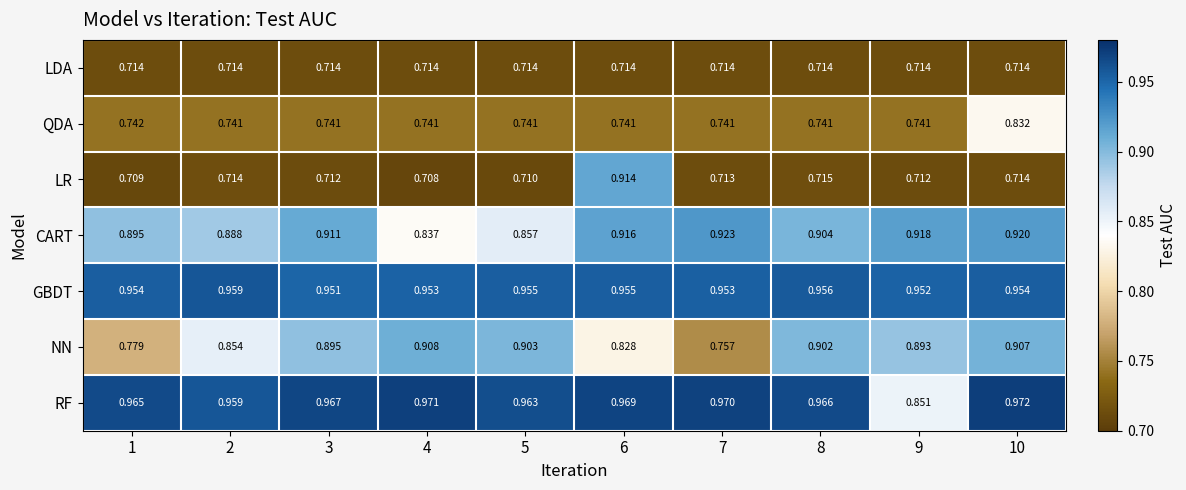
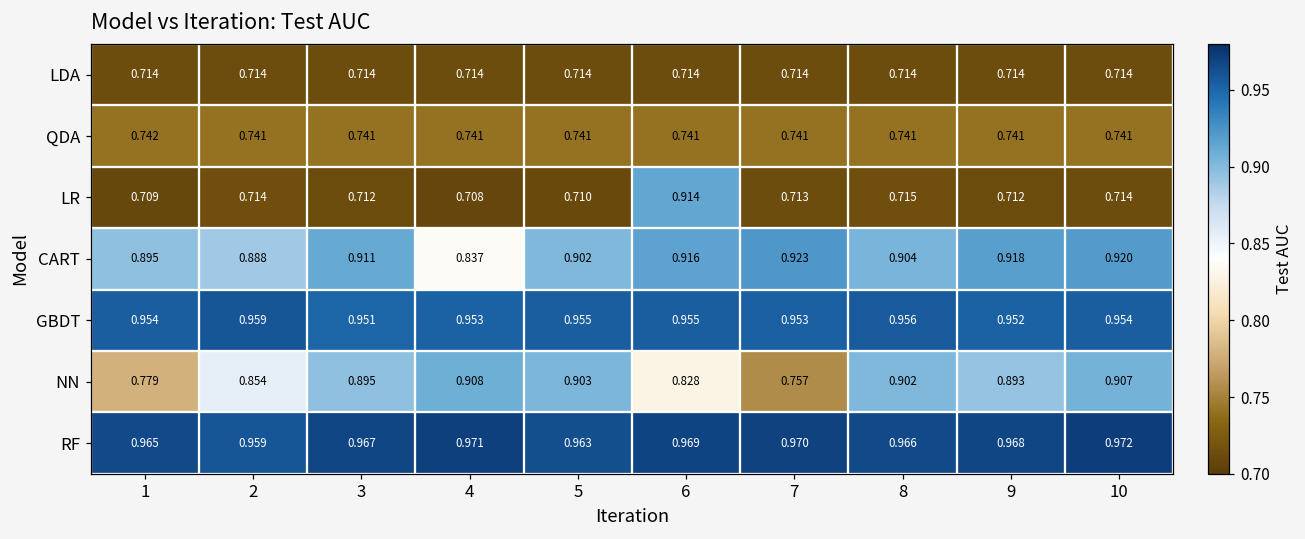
QDA, 10: 0.832 -> 0.741
CART, 5: 0.857 -> 0.902
RF, 9: 0.851 -> 0.968
